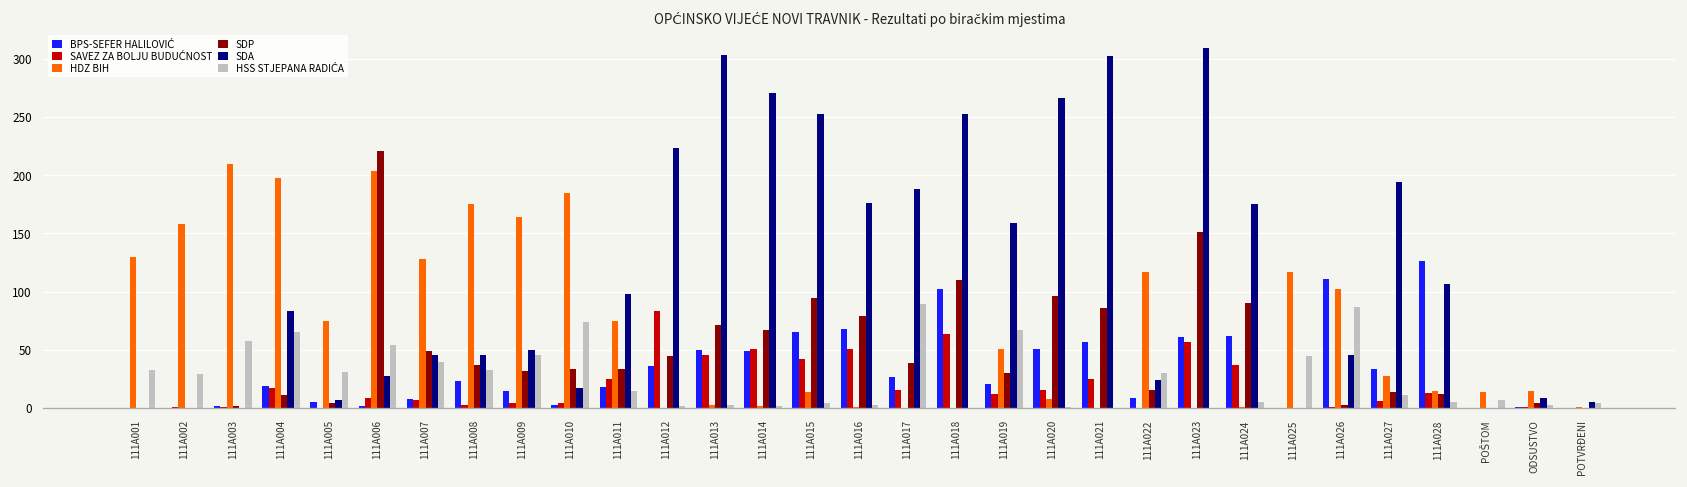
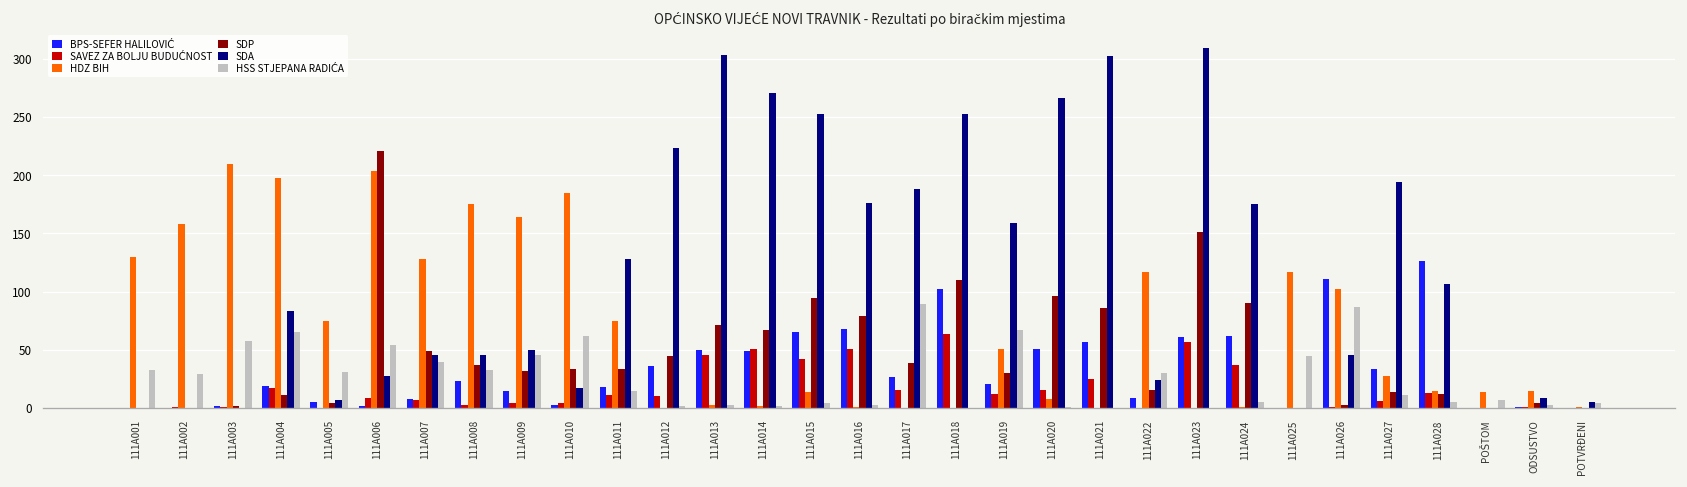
HSS STJEPANA RADIĆA, 111A010: 70 -> 60
SAVEZ ZA BOLJU BUDUĆNOST, 111A011: 30 -> 10
SDA, 111A011: 100 -> 130
SAVEZ ZA BOLJU BUDUĆNOST, 111A012: 80 -> 10
